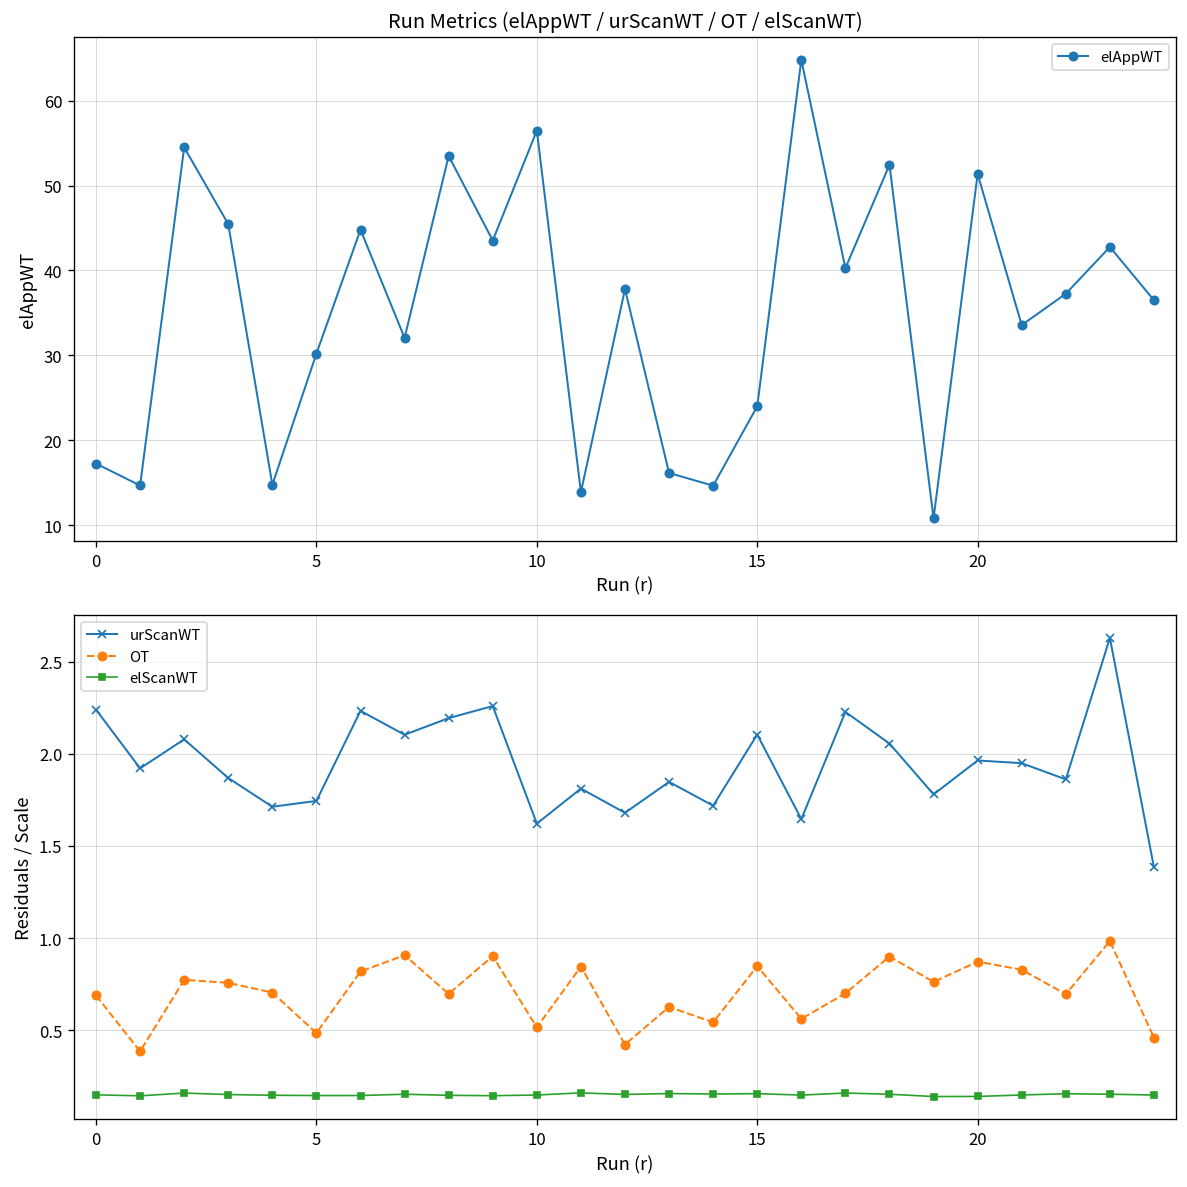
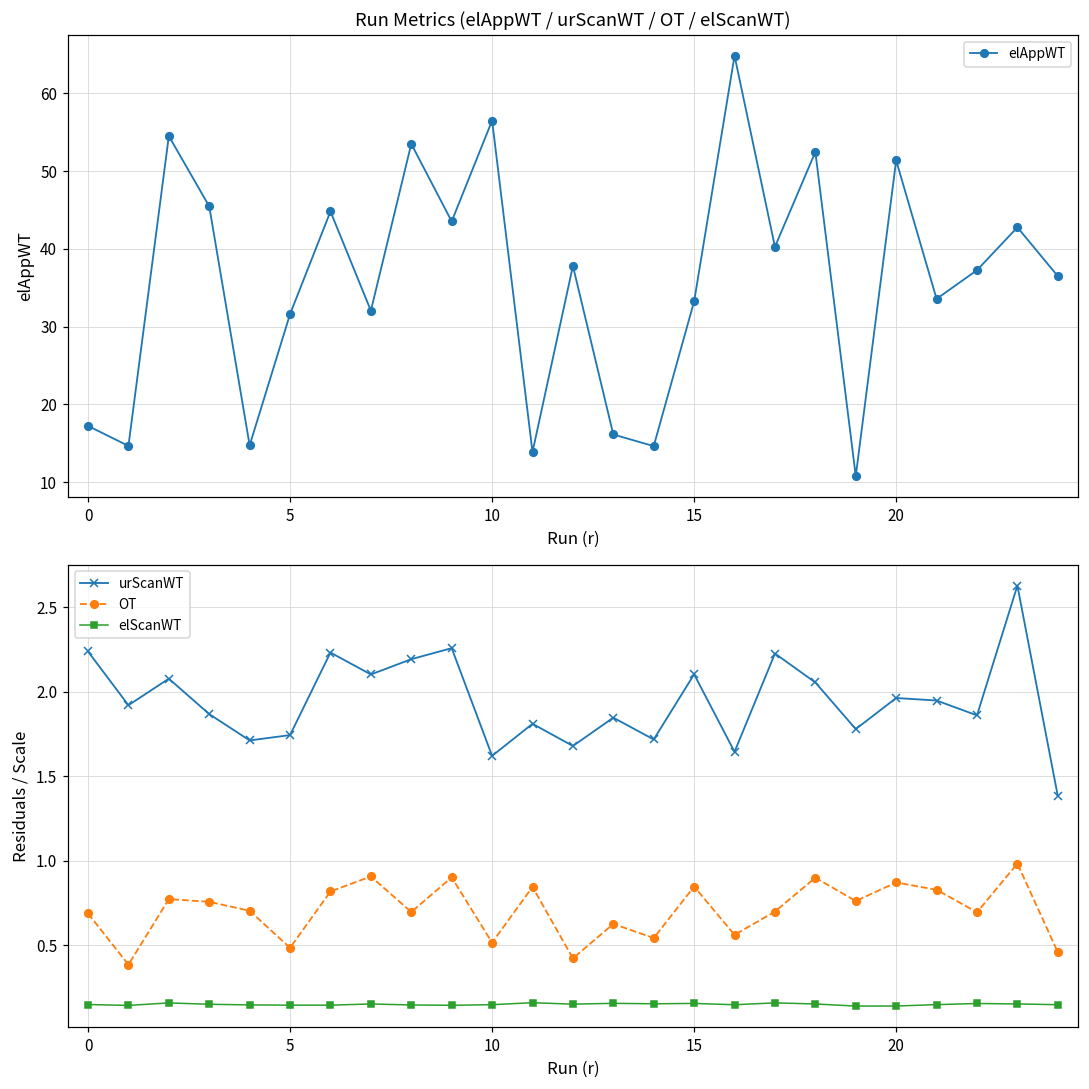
Run Metrics (elAppWT / urScanWT / OT / elScanWT), 5: 30 -> 32
Run Metrics (elAppWT / urScanWT / OT / elScanWT), 15: 24 -> 33
